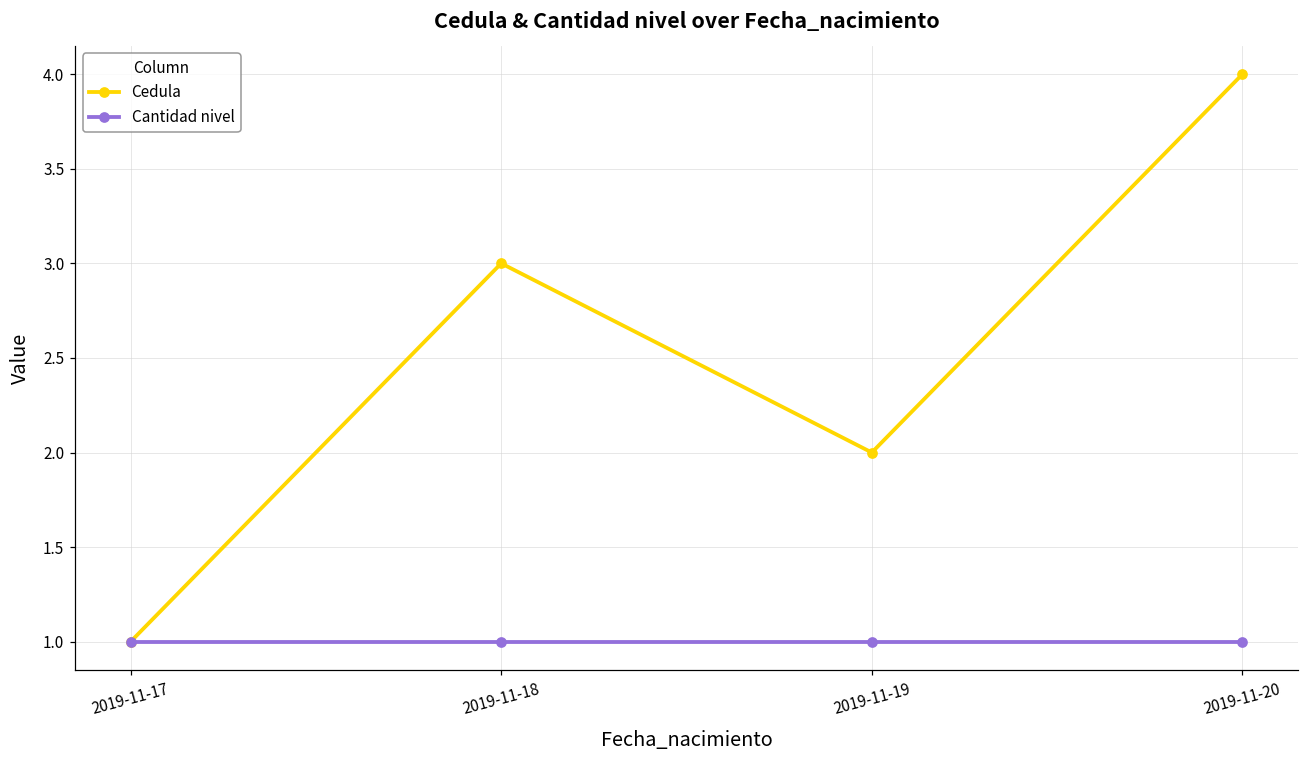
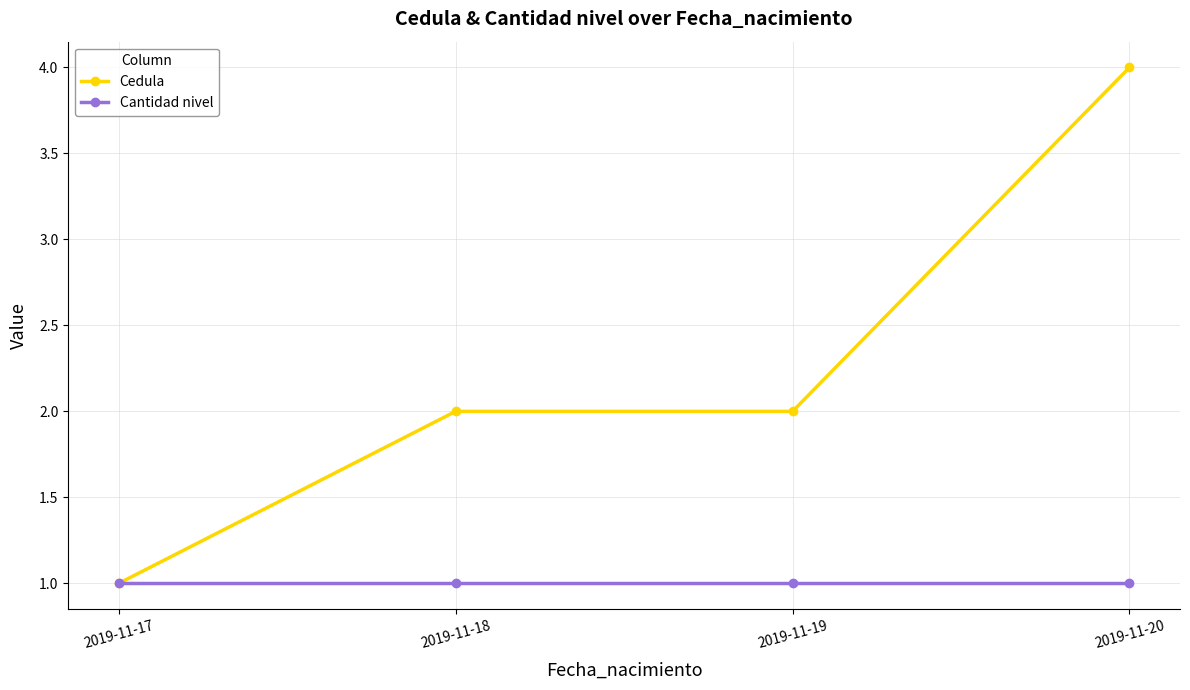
Cedula, 2019-11-18: 3 -> 2
